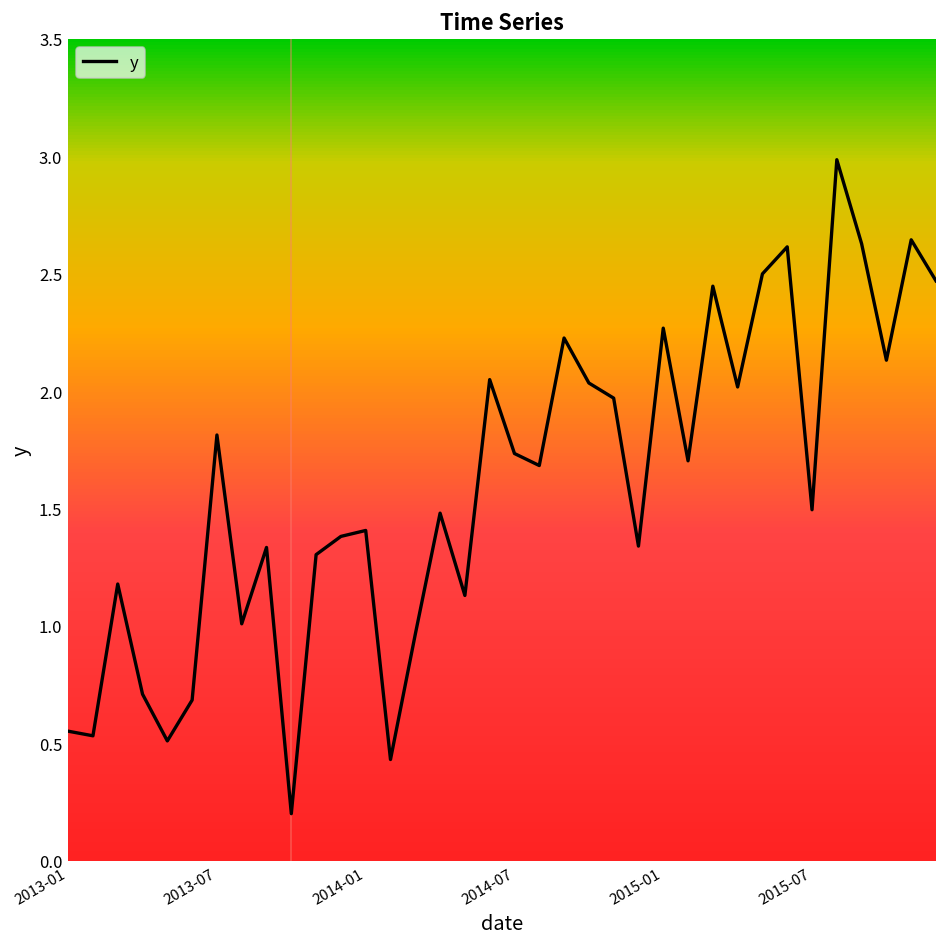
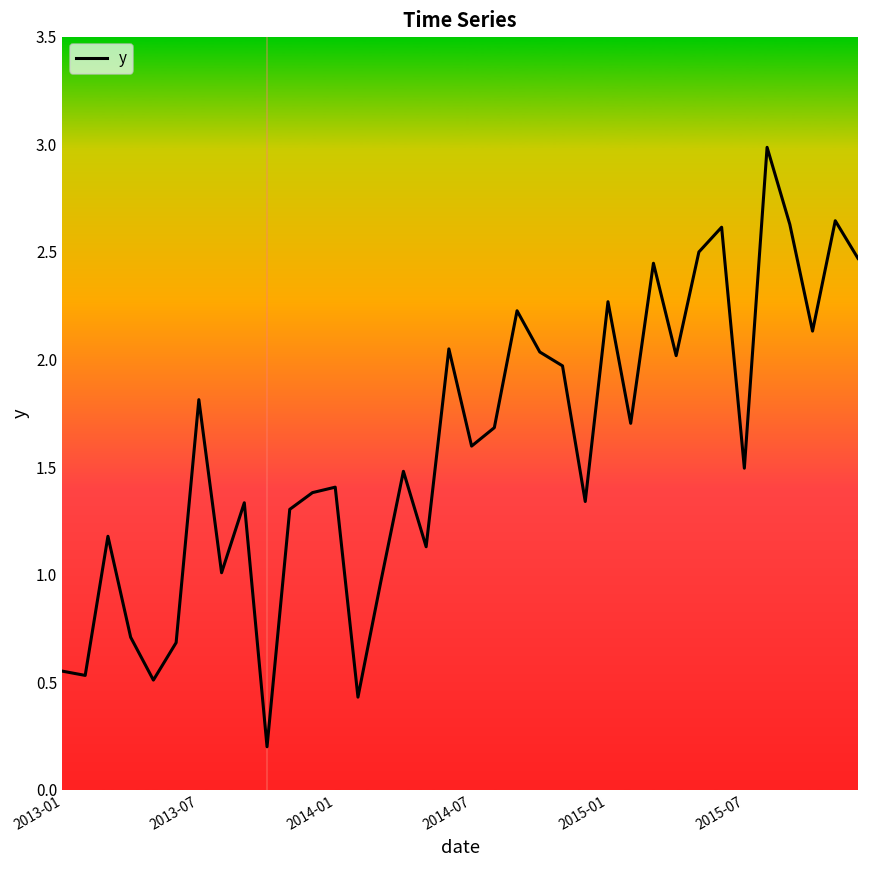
2014-07: 1.73 -> 1.60
